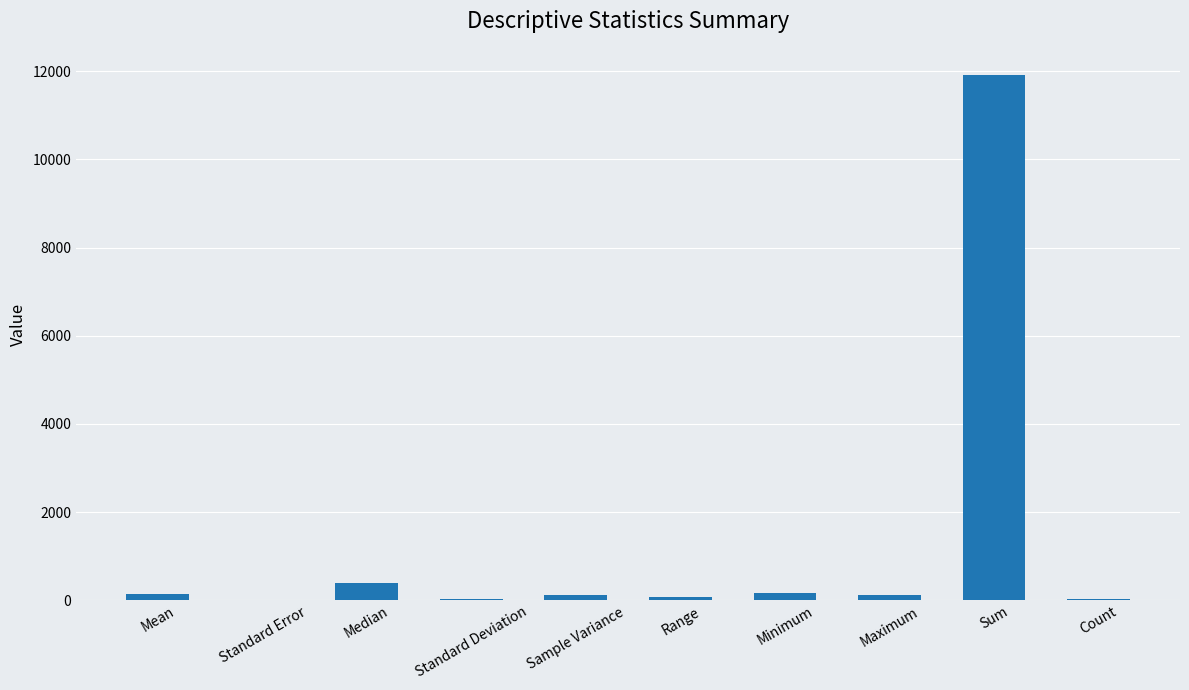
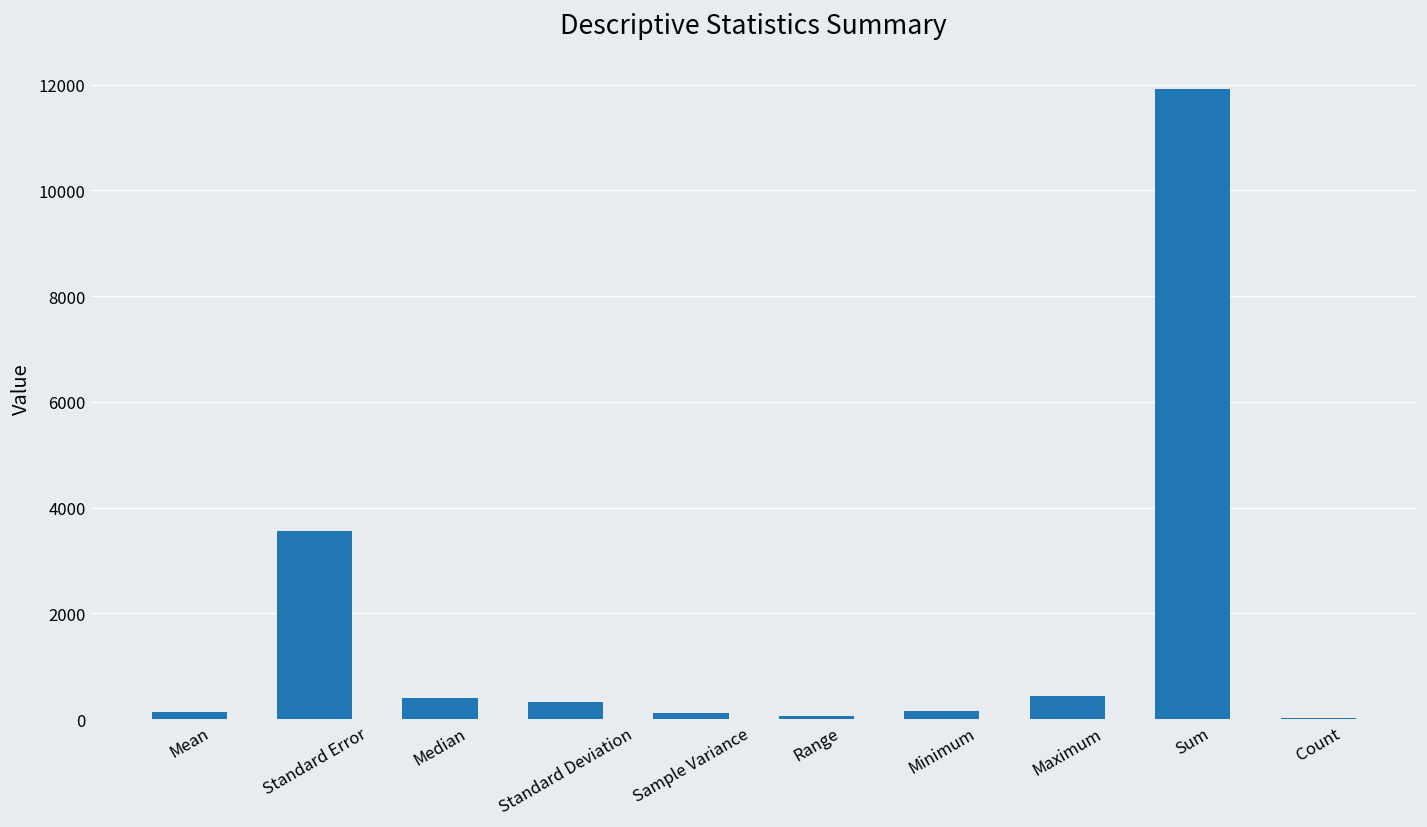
Standard Error: 0 -> 3600
Standard Deviation: 0 -> 300
Maximum: 100 -> 400
